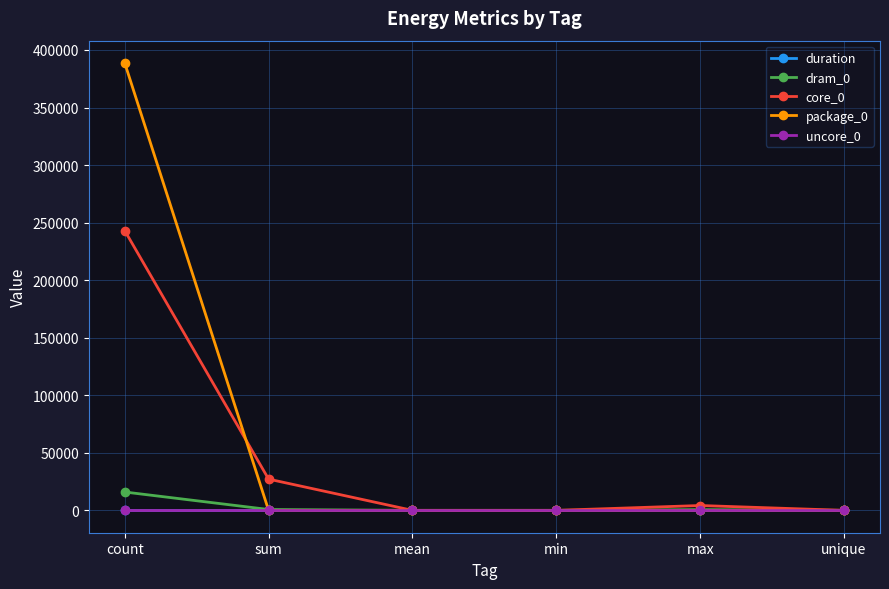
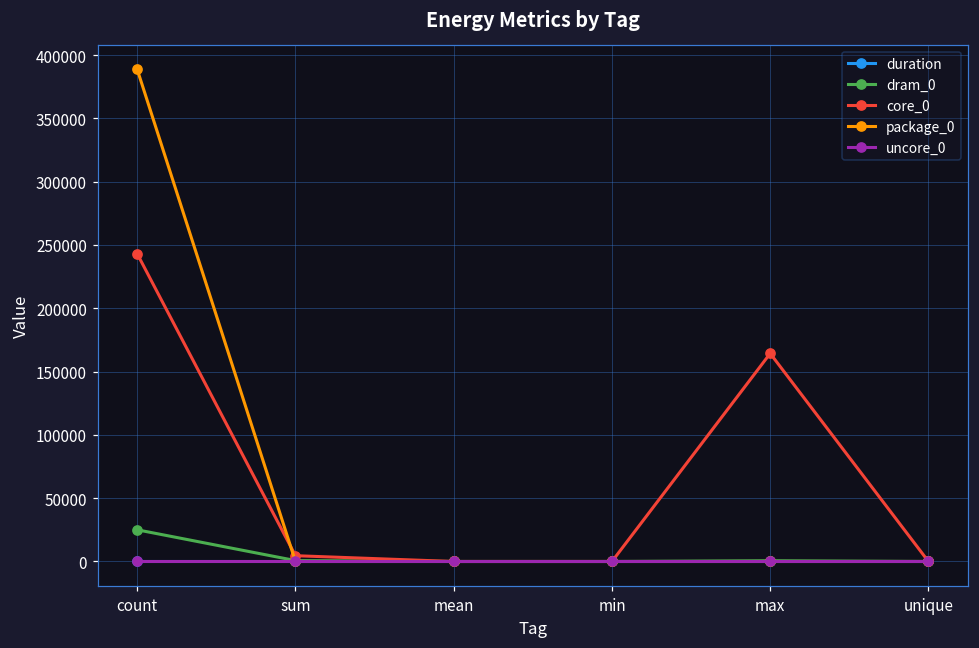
dram_0, count: 16000 -> 25000
core_0, sum: 27000 -> 5000
core_0, max: 4000 -> 164000
